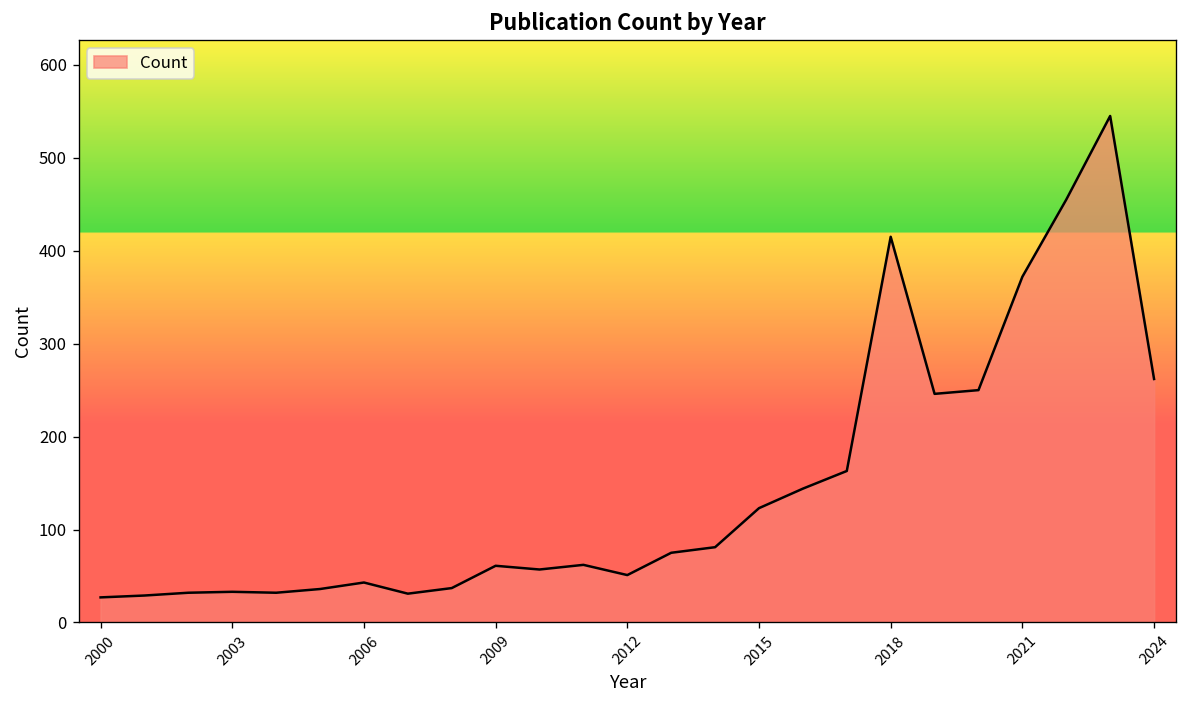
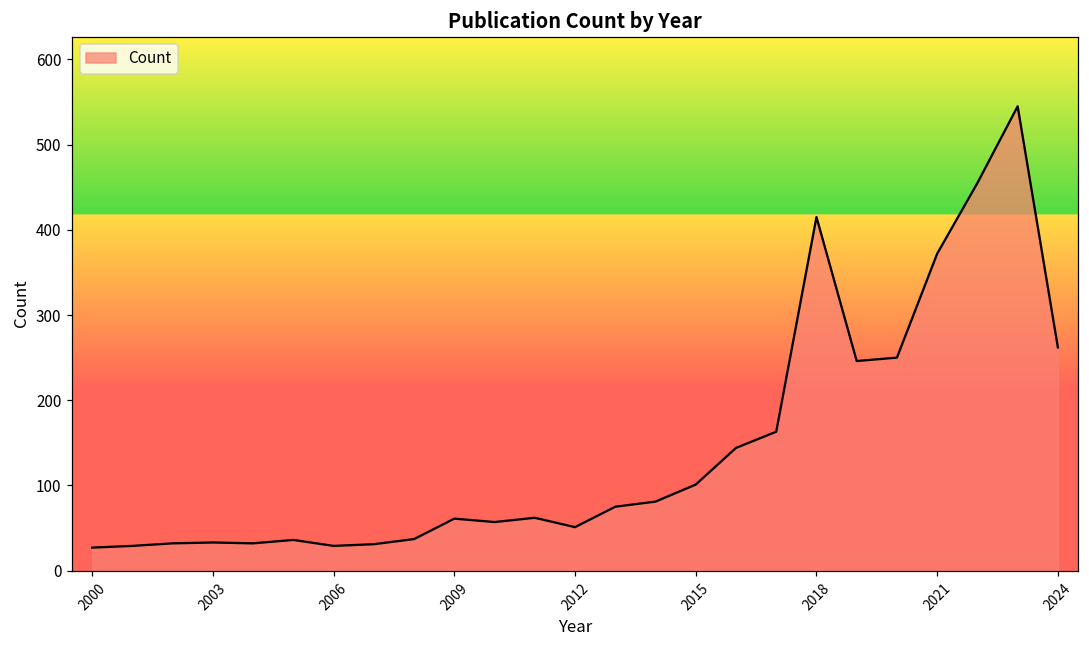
2006: 40 -> 30
2015: 120 -> 100
